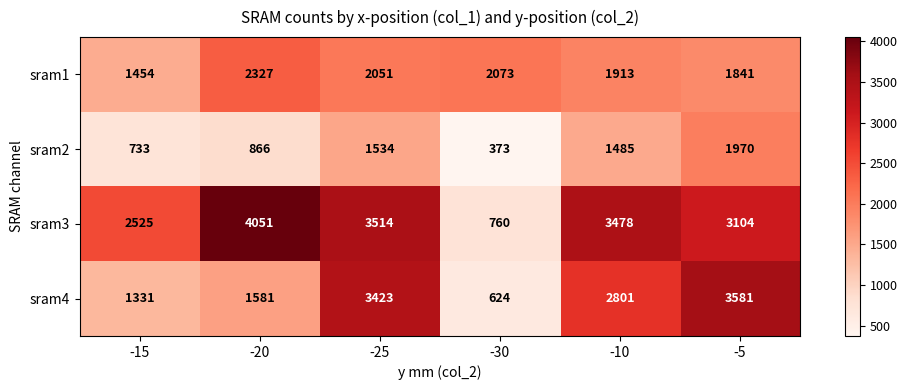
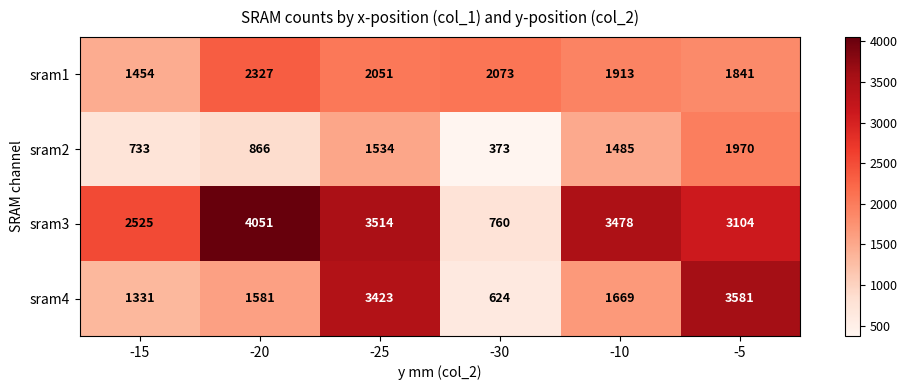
sram4, -10: 2801 -> 1669
